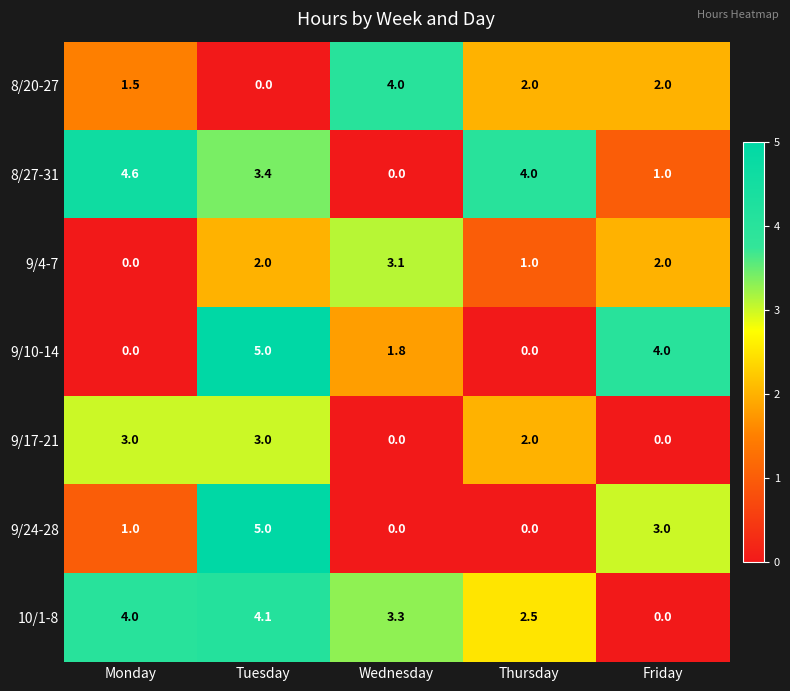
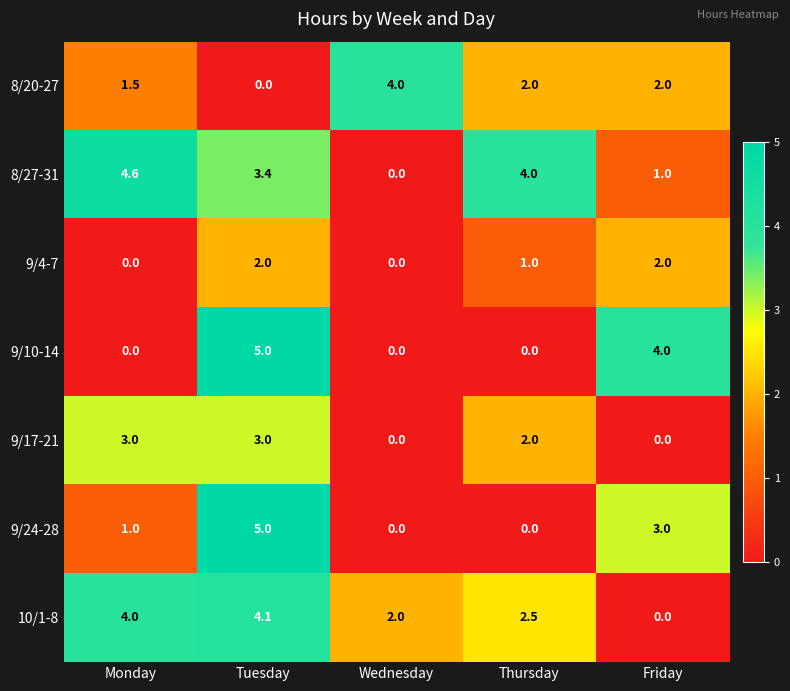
9/4-7, Wednesday: 3.1 -> 0.0
9/10-14, Wednesday: 1.8 -> 0.0
10/1-8, Wednesday: 3.3 -> 2.0
